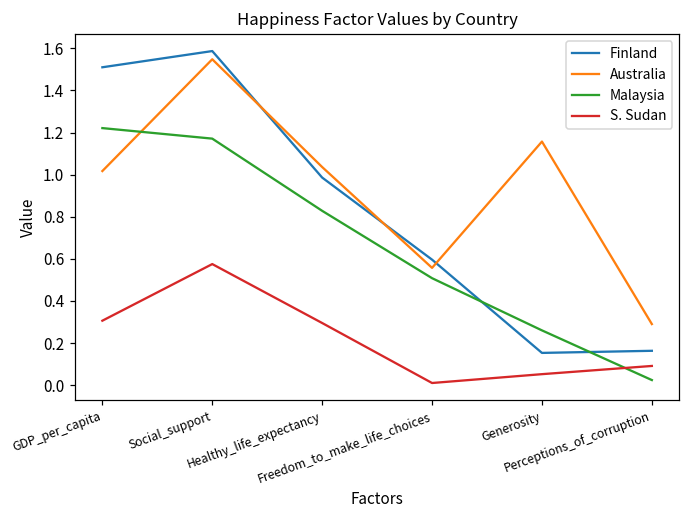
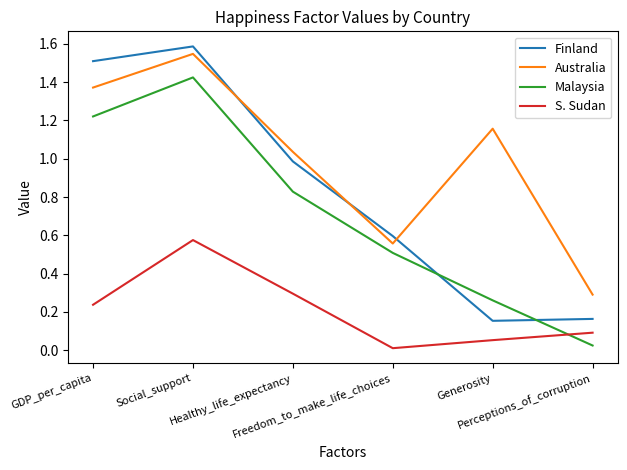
Australia, GDP_per_capita: 1.02 -> 1.37
S. Sudan, GDP_per_capita: 0.31 -> 0.24
Malaysia, Social_support: 1.17 -> 1.43
